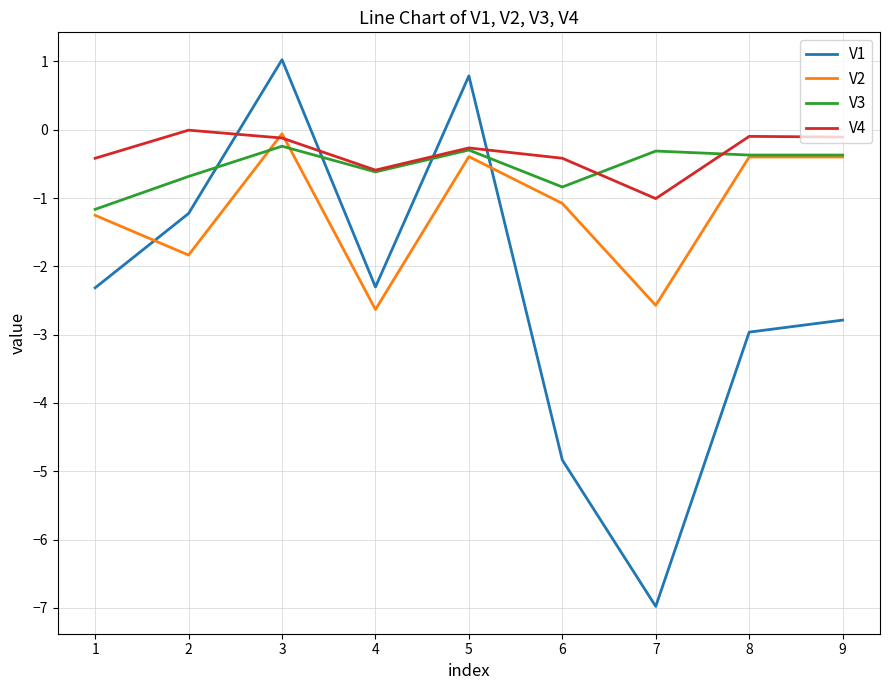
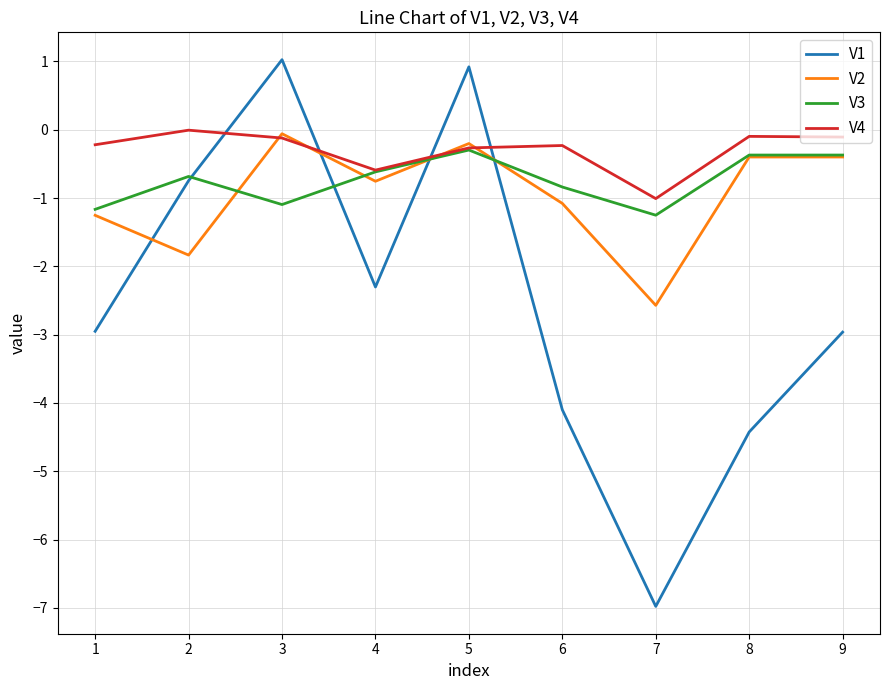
V1, 1: -2.3 -> -3.0
V4, 1: -0.4 -> -0.2
V1, 2: -1.2 -> -0.7
V3, 3: -0.2 -> -1.1
V2, 4: -2.6 -> -0.8
V1, 5: 0.8 -> 0.9
V2, 5: -0.4 -> -0.2
V1, 6: -4.8 -> -4.1
V4, 6: -0.4 -> -0.2
V3, 7: -0.3 -> -1.3
V1, 8: -3.0 -> -4.4
V1, 9: -2.8 -> -3.0
